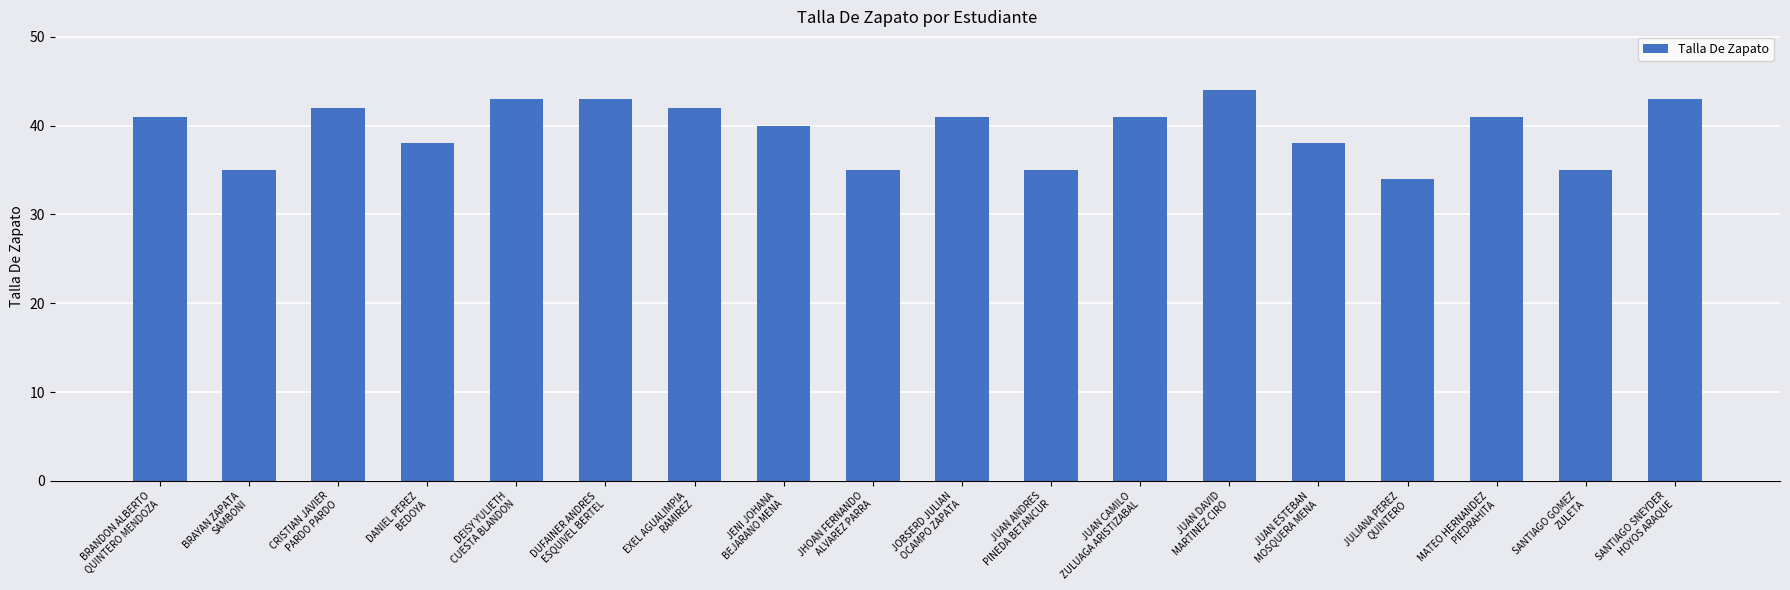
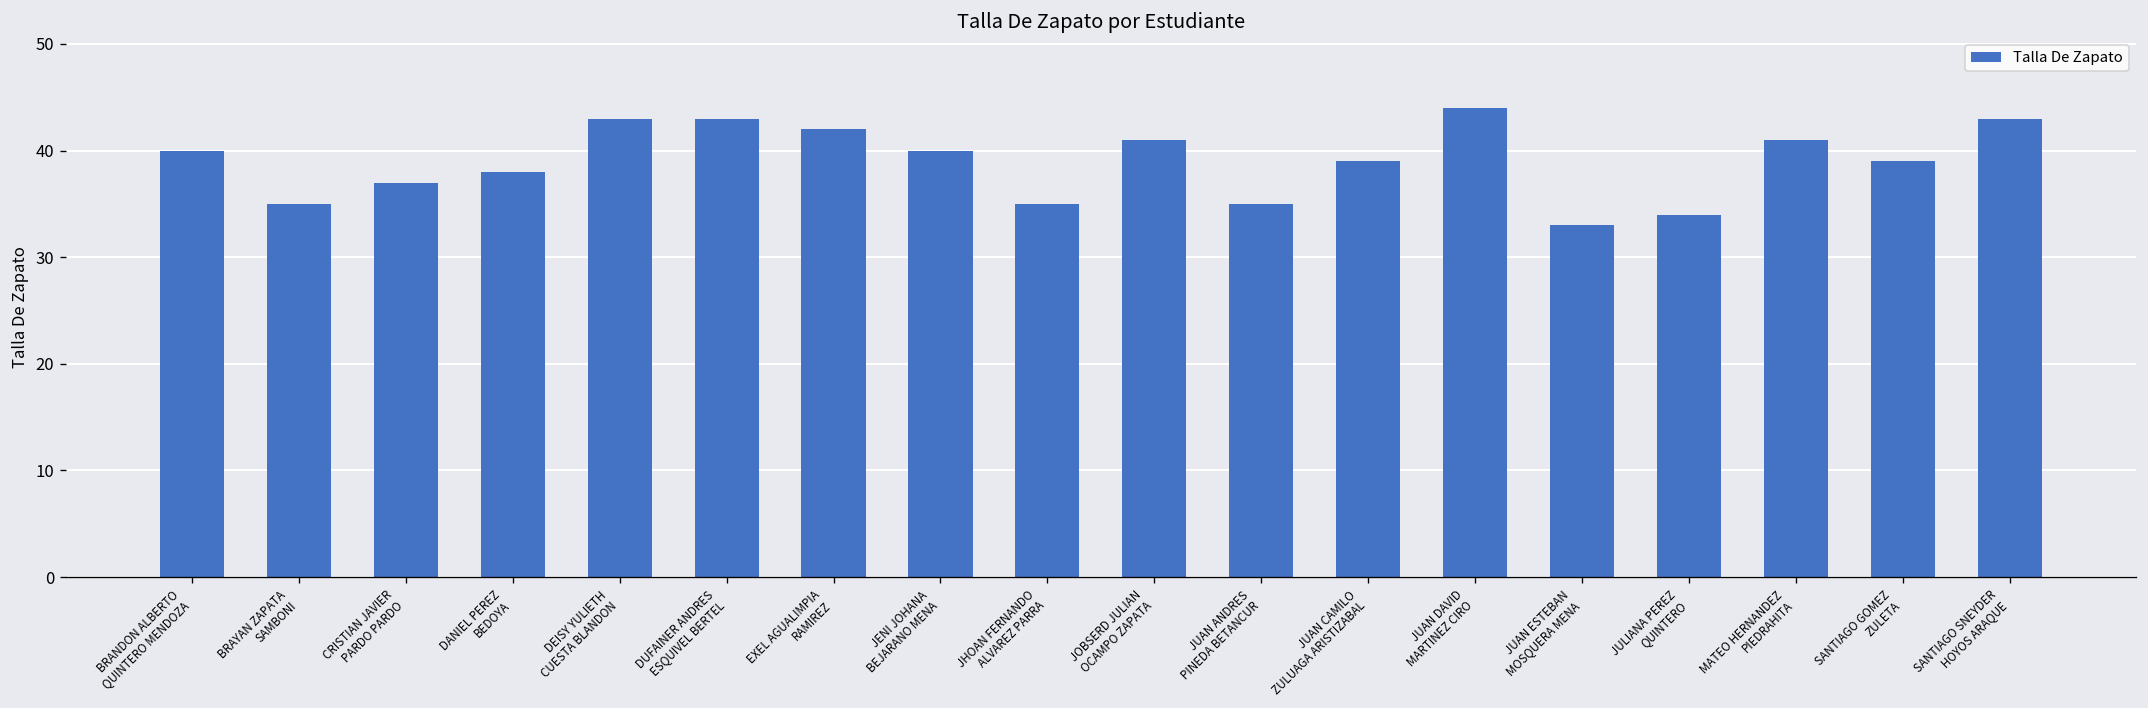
BRANDON ALBERTO QUINTERO MENDOZA: 41 -> 40
CRISTIAN JAVIER PARDO PARDO: 42 -> 37
JUAN CAMILO ZULUAGA ARISTIZABAL: 41 -> 39
JUAN ESTEBAN MOSQUERA MENA: 38 -> 33
SANTIAGO GOMEZ ZULETA: 35 -> 39
